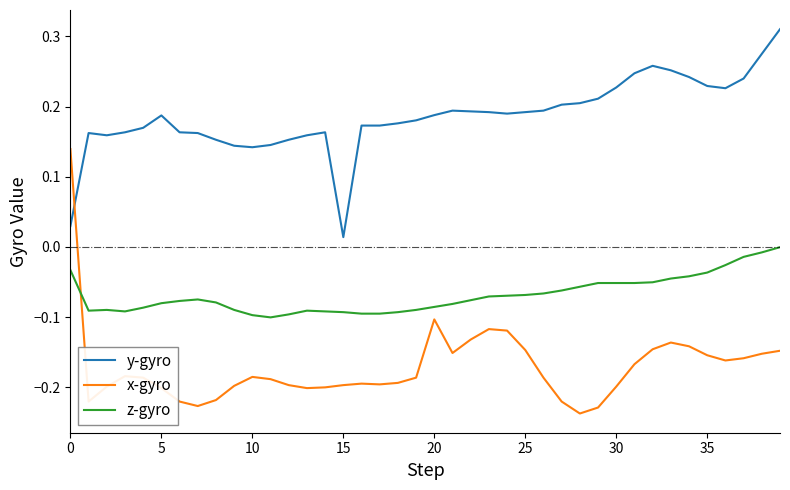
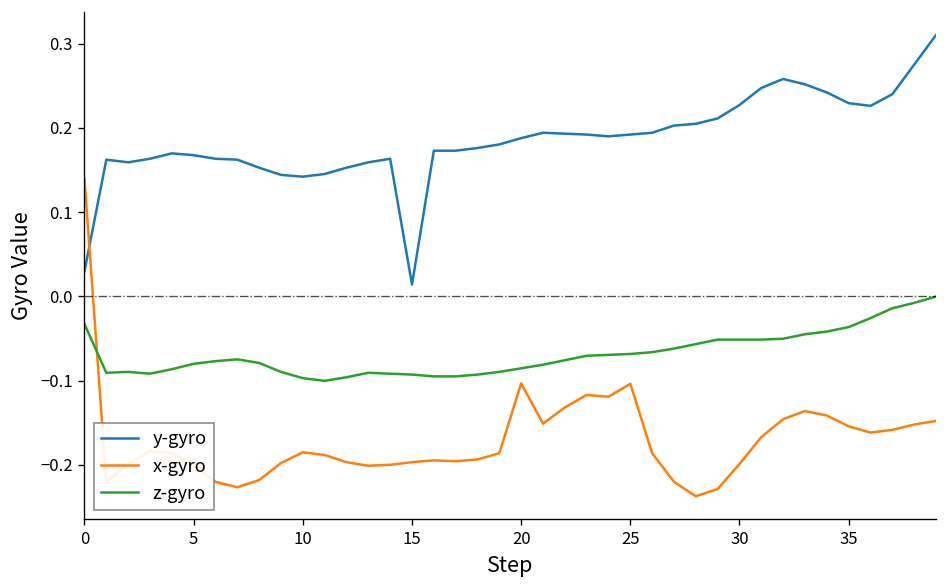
y-gyro, 5: 0.19 -> 0.17
x-gyro, 25: -0.15 -> -0.10
